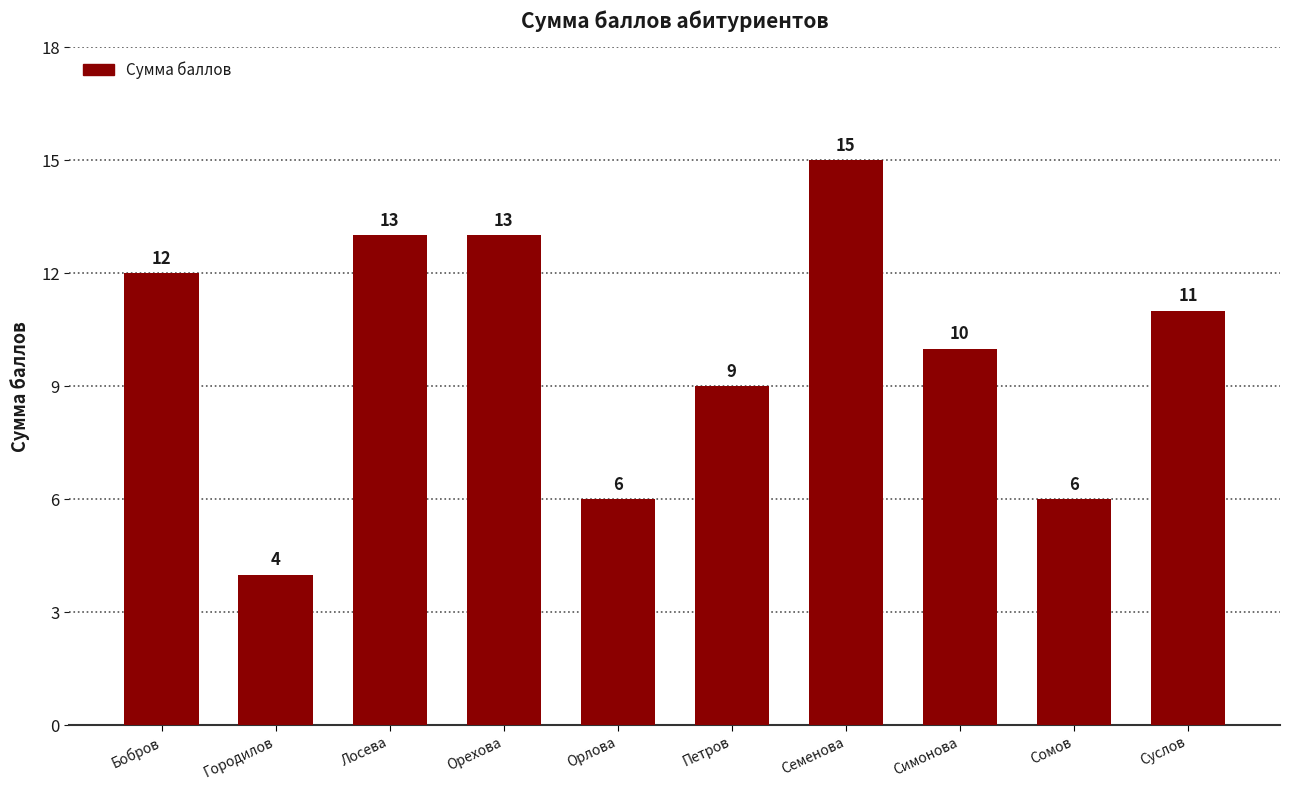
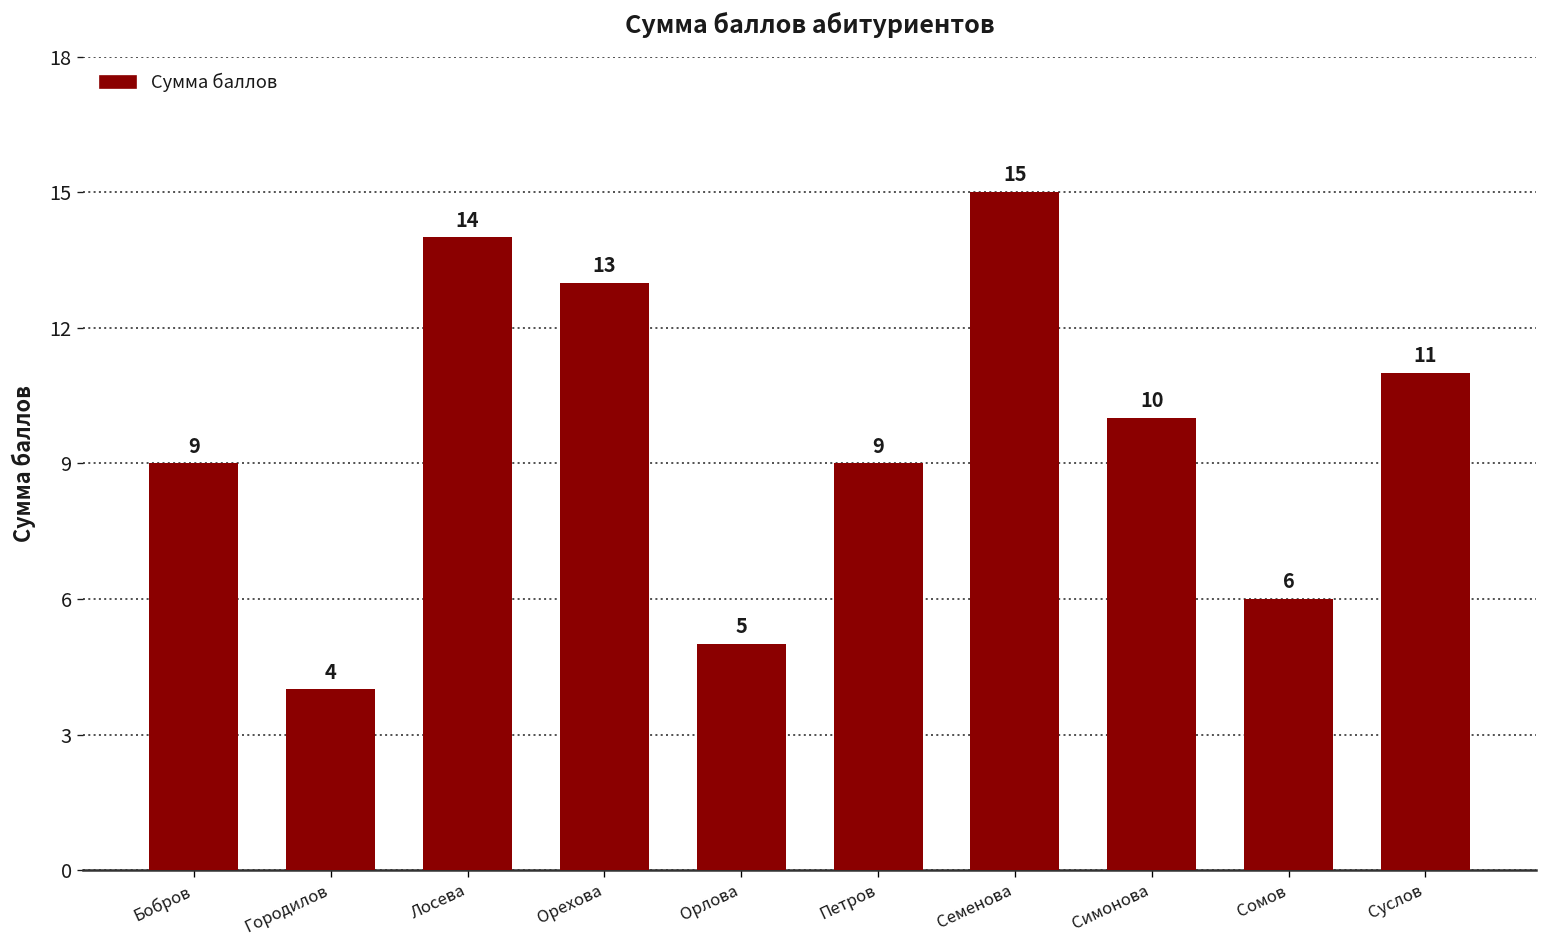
Бобров: 12 -> 9
Лосева: 13 -> 14
Орлова: 6 -> 5
